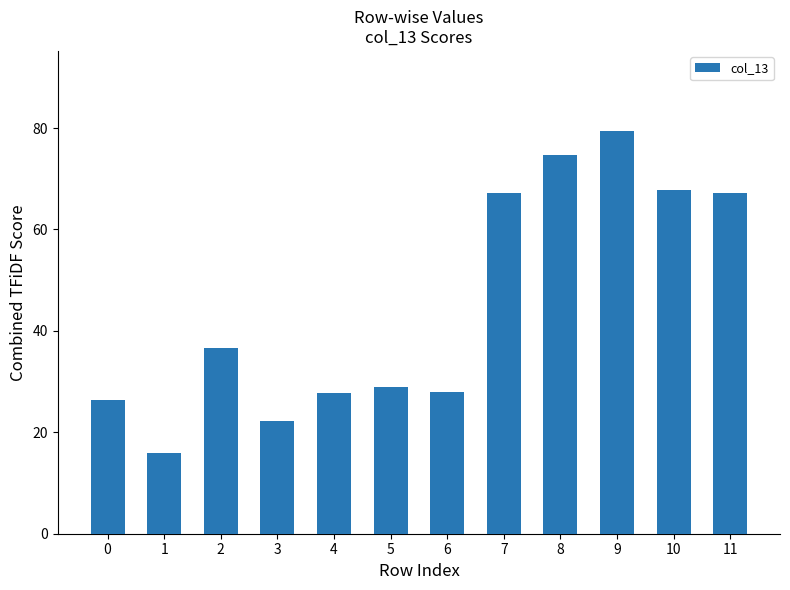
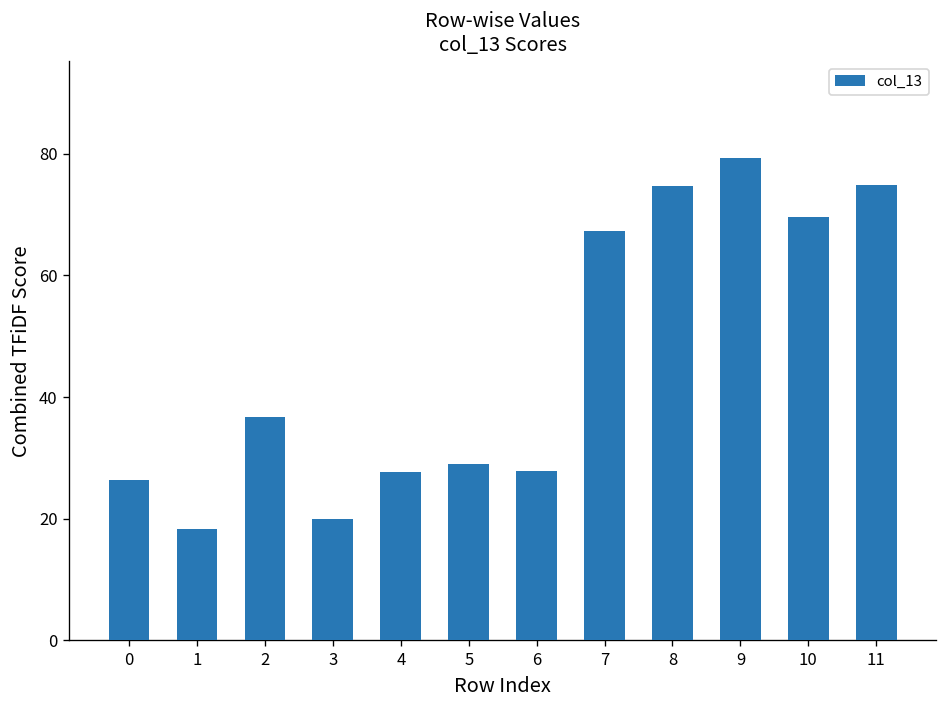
1: 16 -> 18
3: 22 -> 20
10: 68 -> 70
11: 67 -> 75
